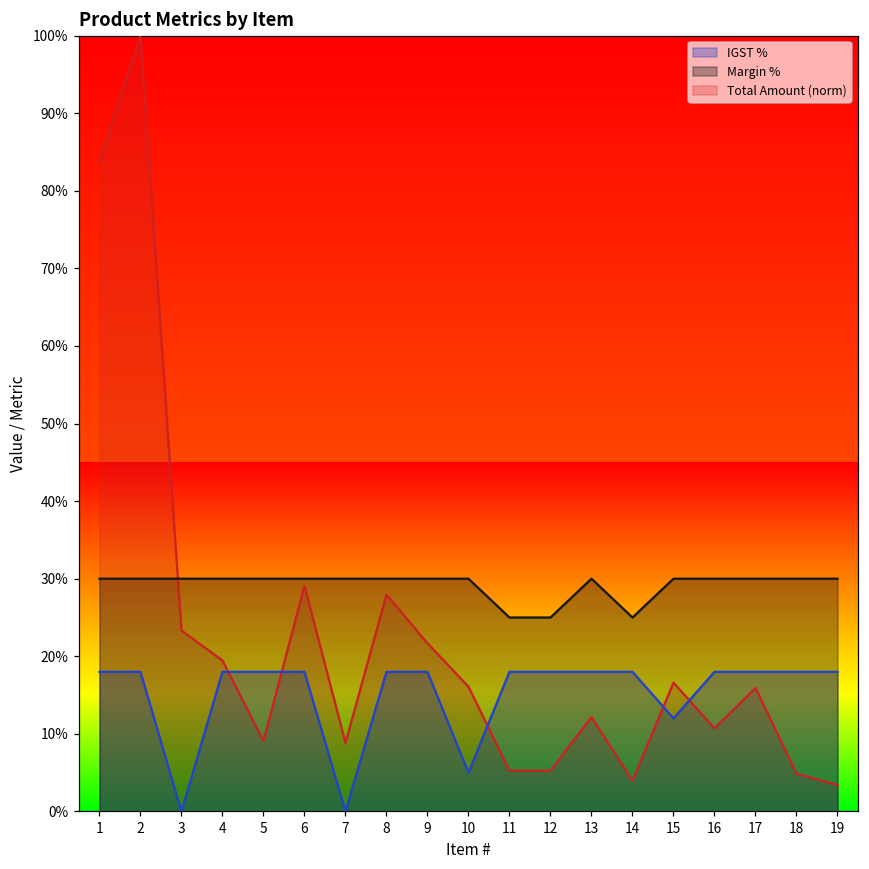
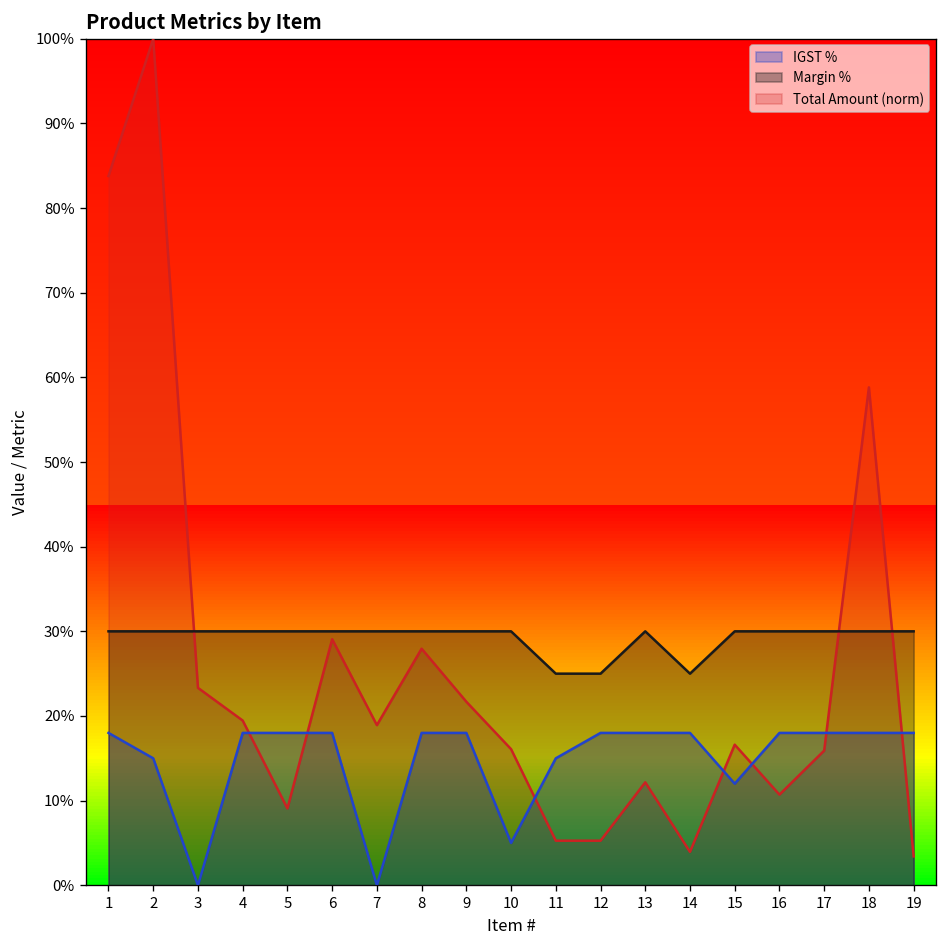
IGST %, 2: 18% -> 15%
Total Amount (norm), 7: 9% -> 19%
IGST %, 11: 18% -> 15%
Total Amount (norm), 18: 5% -> 59%
